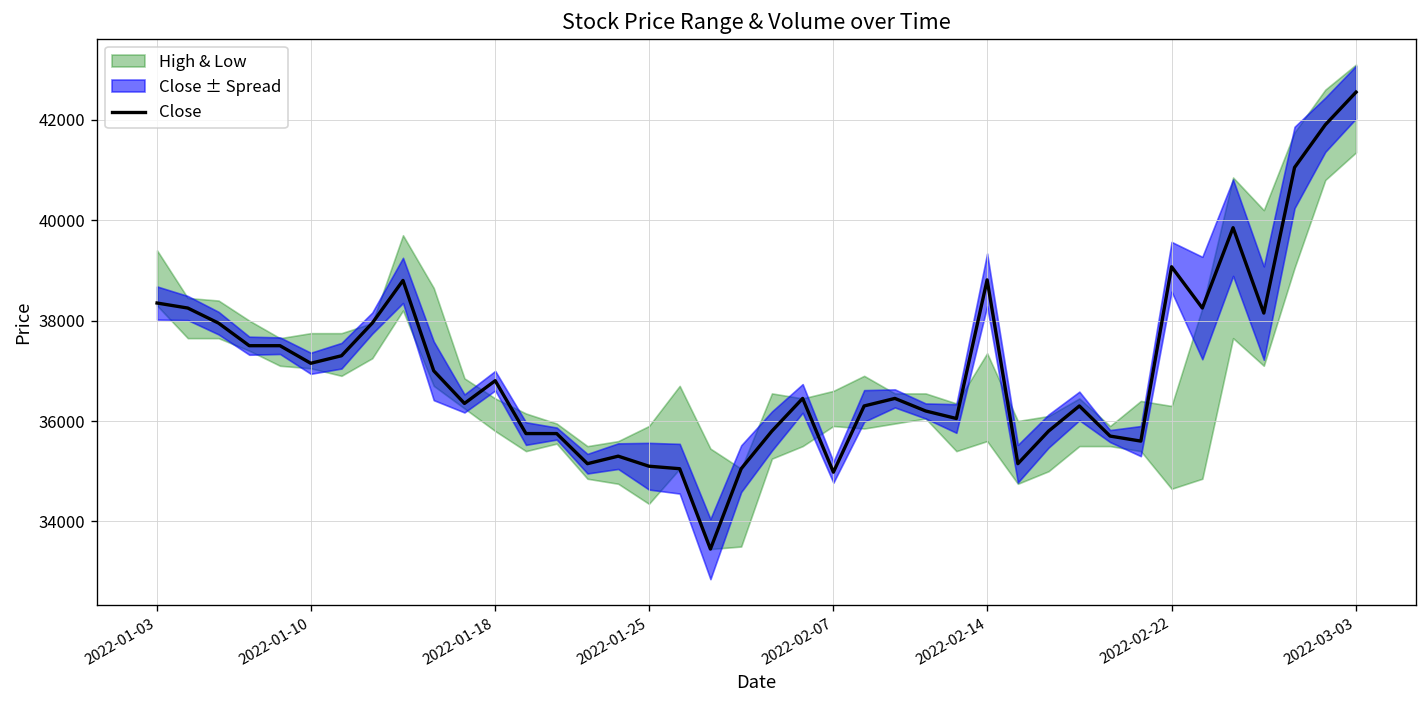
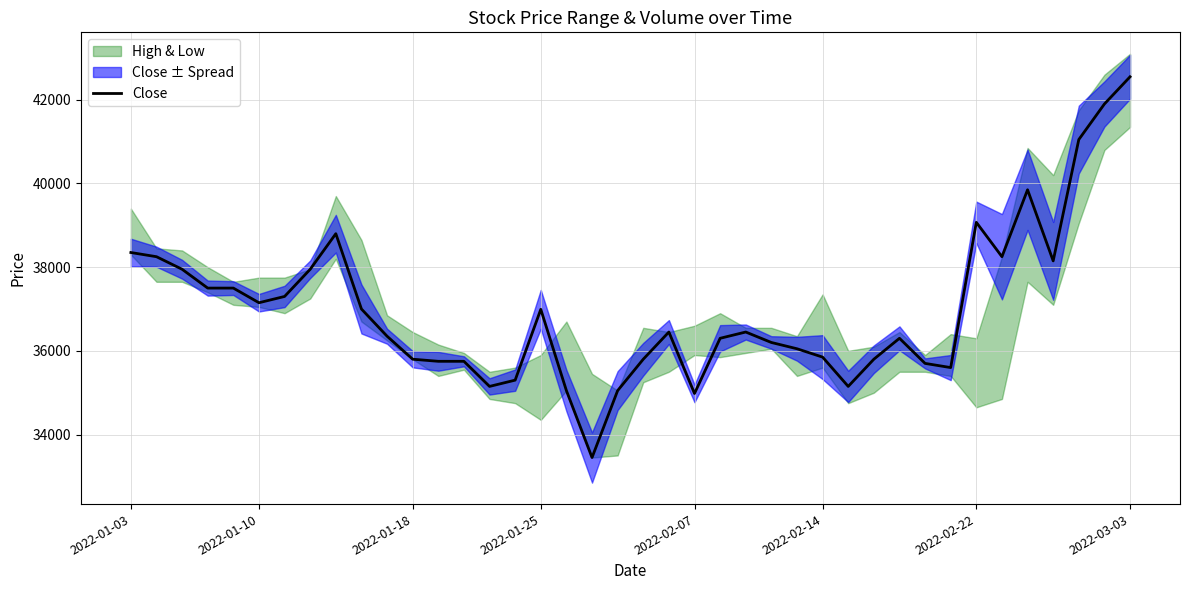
Close, 2022-01-18: 36800 -> 35800
Close, 2022-01-25: 35100 -> 37000
Close, 2022-02-14: 38800 -> 35900
